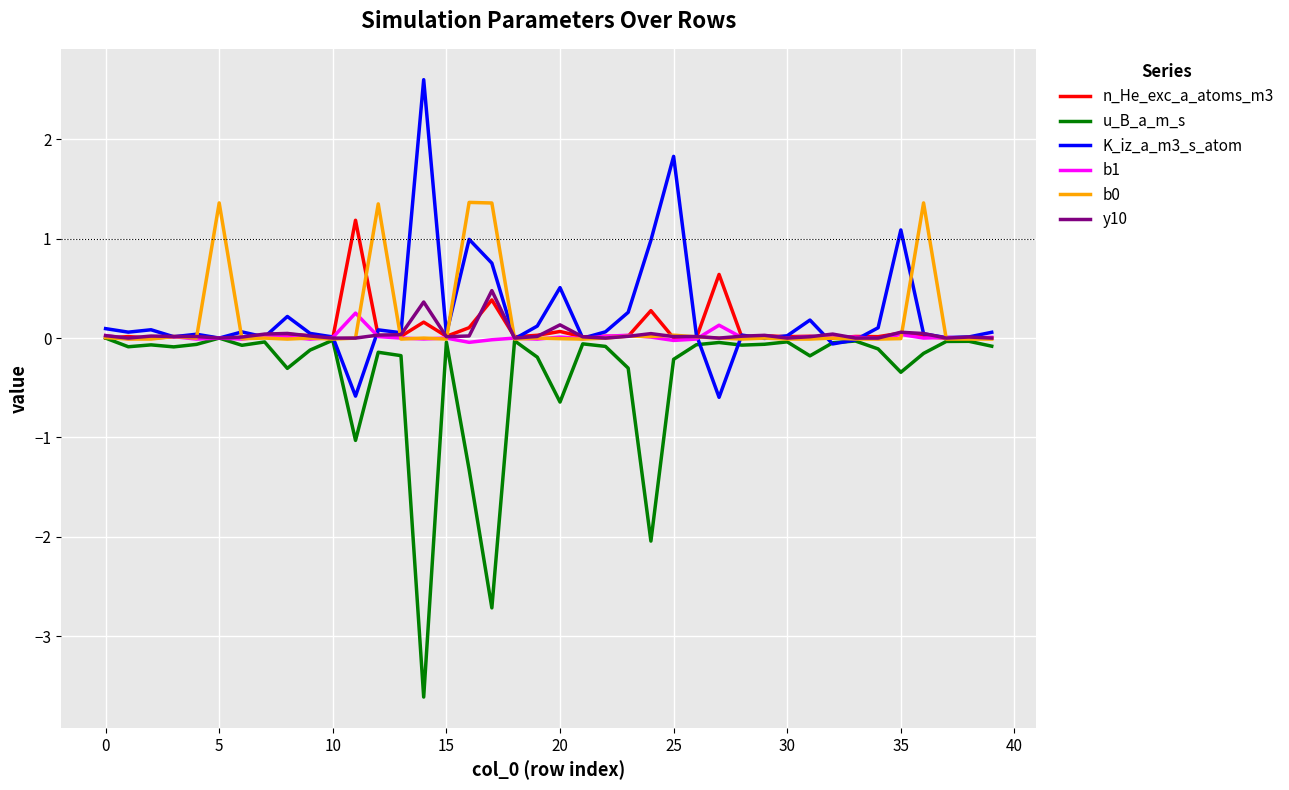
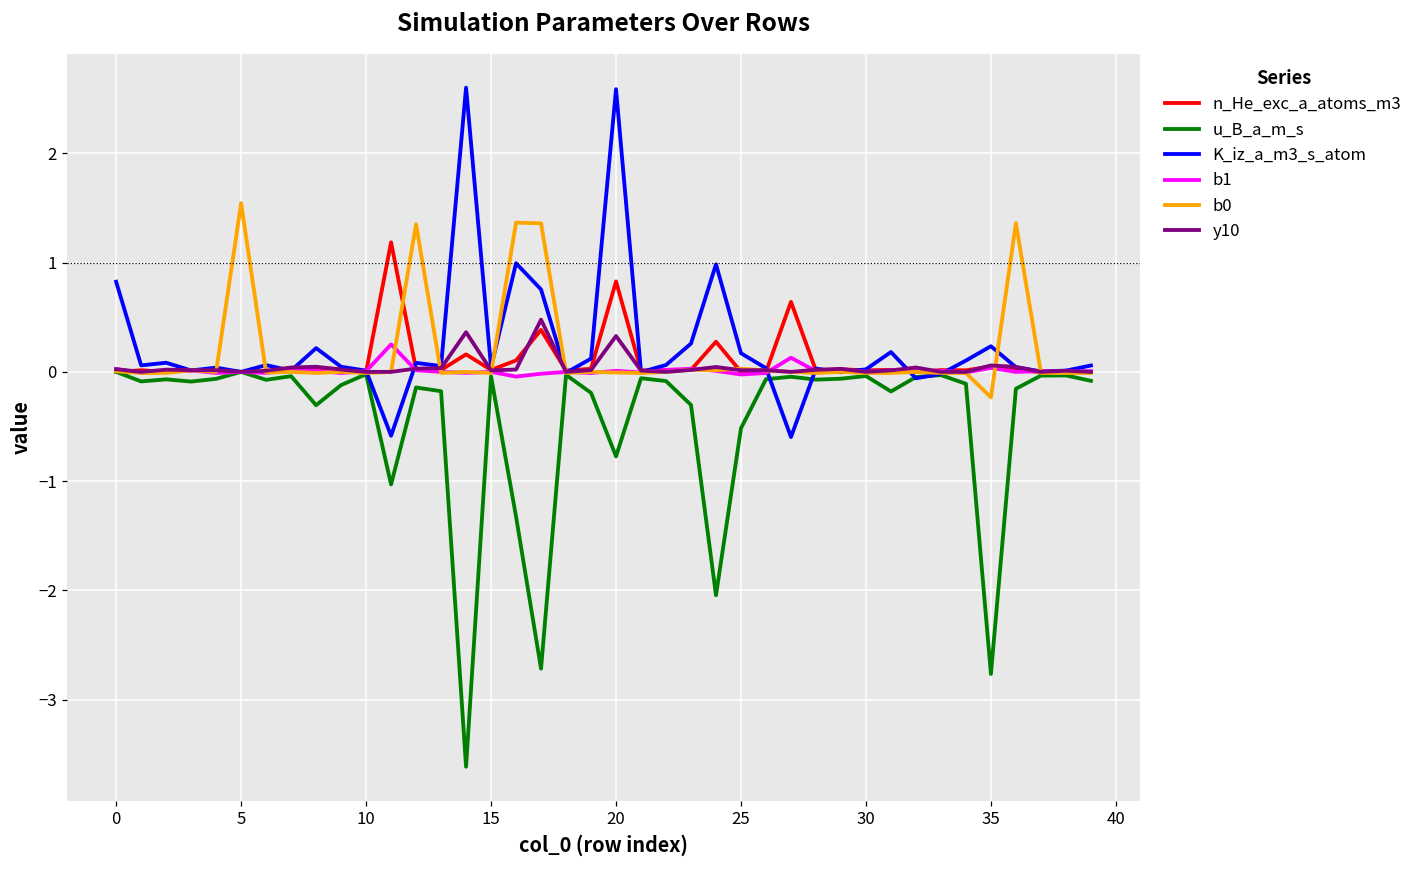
K_iz_a_m3_s_atom, 0: 0.1 -> 0.8
b0, 5: 1.4 -> 1.5
n_He_exc_a_atoms_m3, 20: 0.1 -> 0.8
u_B_a_m_s, 20: -0.6 -> -0.8
K_iz_a_m3_s_atom, 20: 0.5 -> 2.6
y10, 20: 0.1 -> 0.3
u_B_a_m_s, 25: -0.2 -> -0.5
K_iz_a_m3_s_atom, 25: 1.8 -> 0.2
u_B_a_m_s, 35: -0.3 -> -2.8
K_iz_a_m3_s_atom, 35: 1.1 -> 0.2
b0, 35: 0.0 -> -0.2
